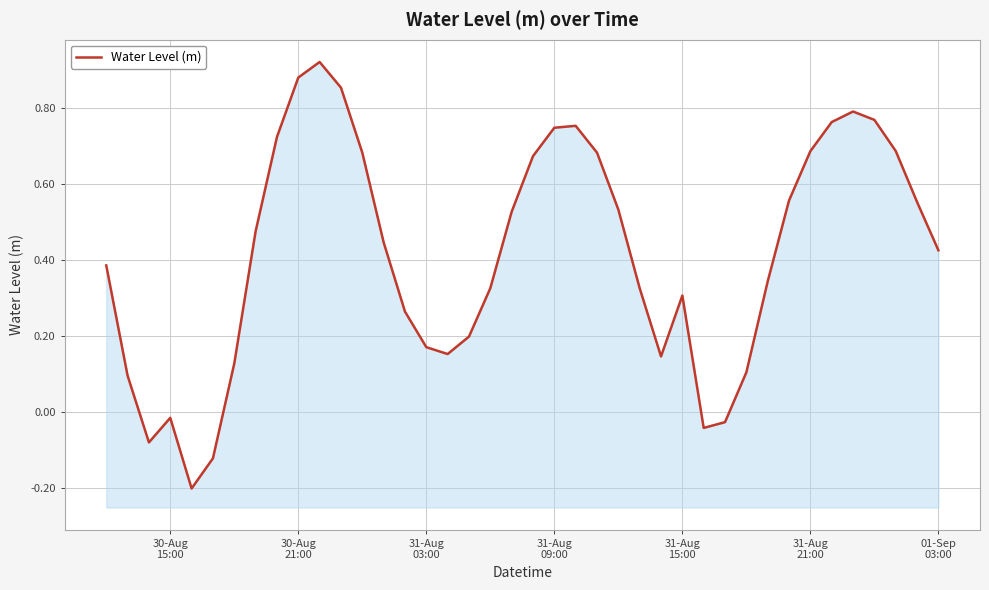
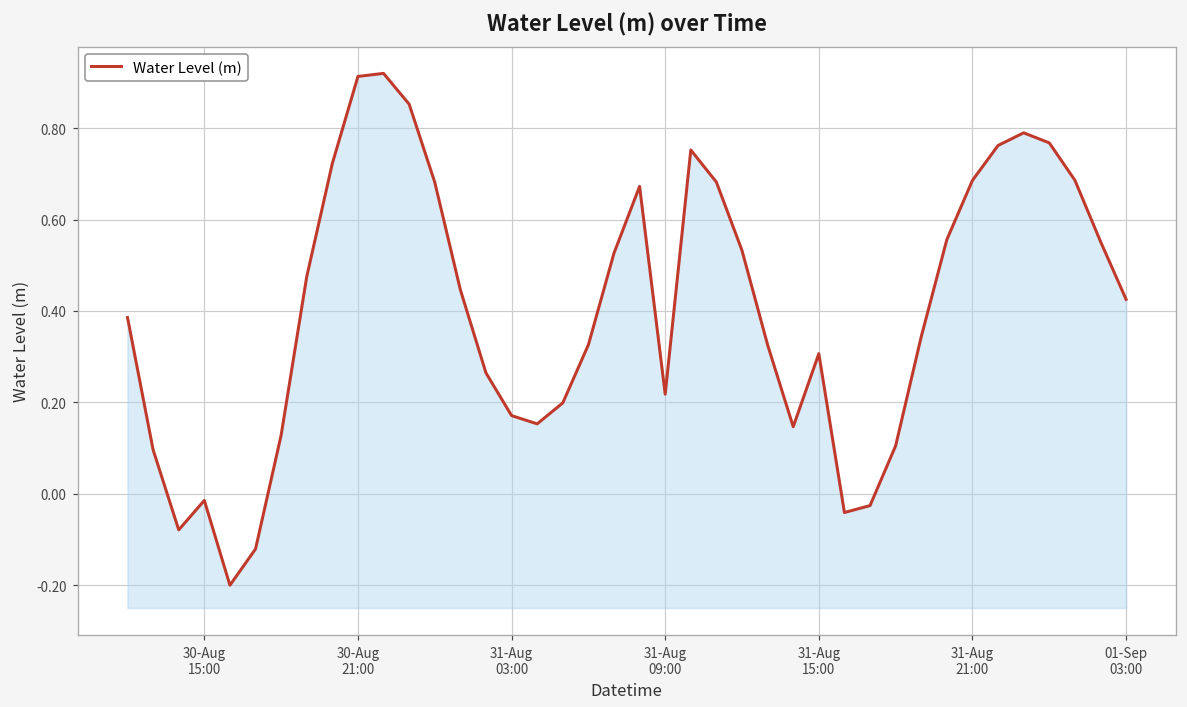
30-Aug 21:00: 0.88 -> 0.91
31-Aug 09:00: 0.75 -> 0.22
